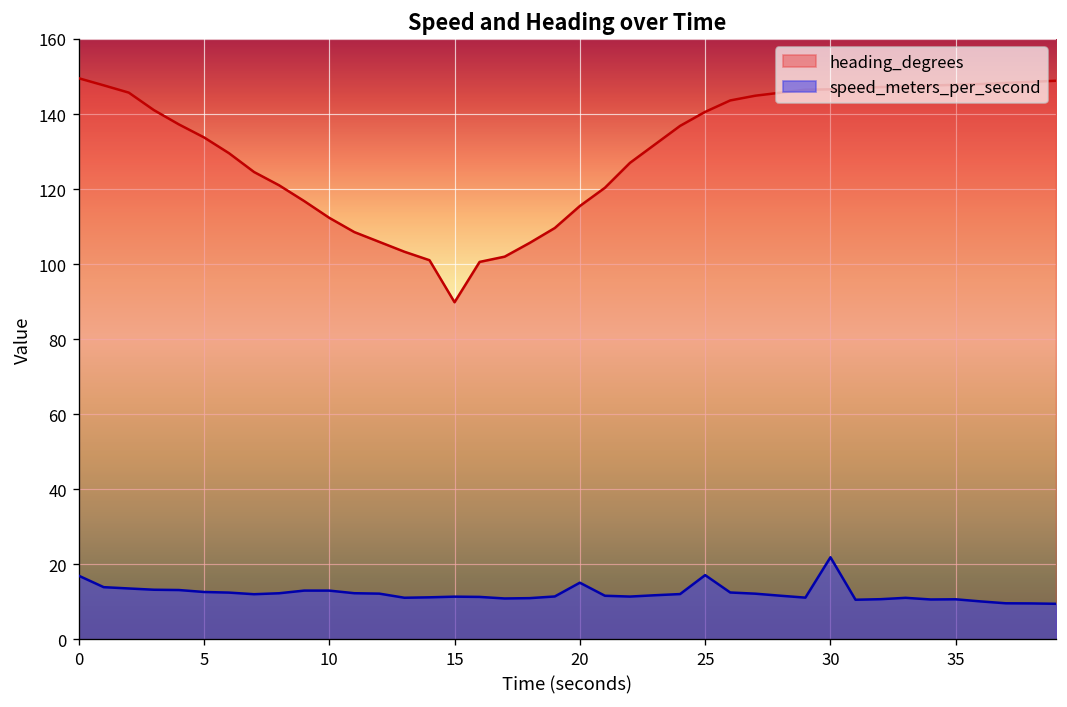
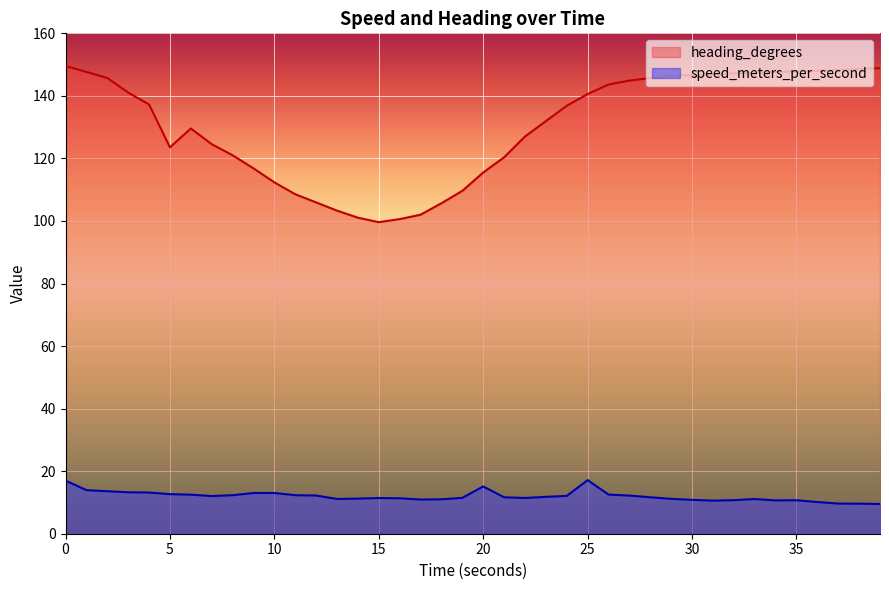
heading_degrees, 5: 134 -> 124
heading_degrees, 15: 90 -> 100
speed_meters_per_second, 30: 22 -> 11
